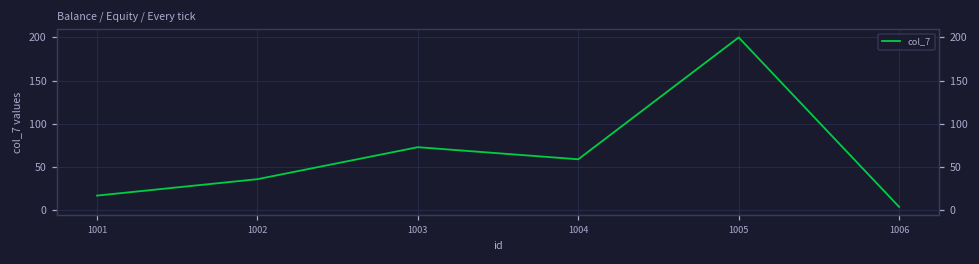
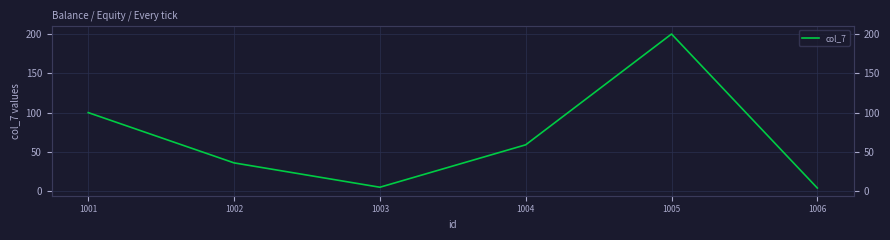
1001: 20 -> 100
1003: 70 -> 10
